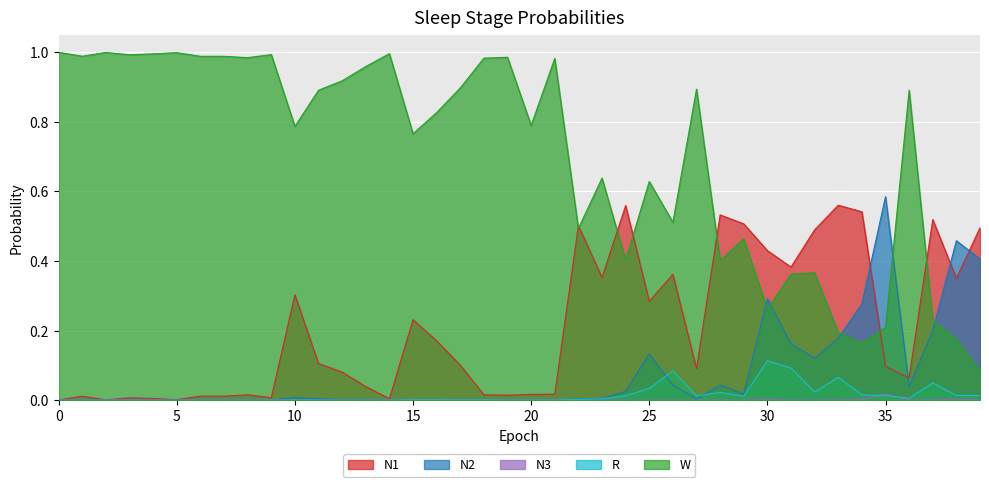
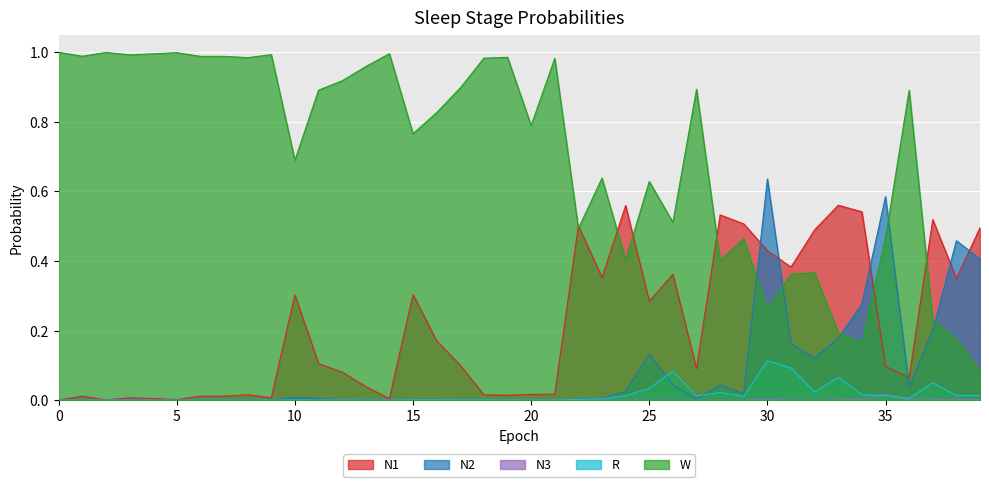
W, 10: 0.79 -> 0.69
N1, 15: 0.23 -> 0.30
N2, 30: 0.29 -> 0.64
W, 35: 0.21 -> 0.47
